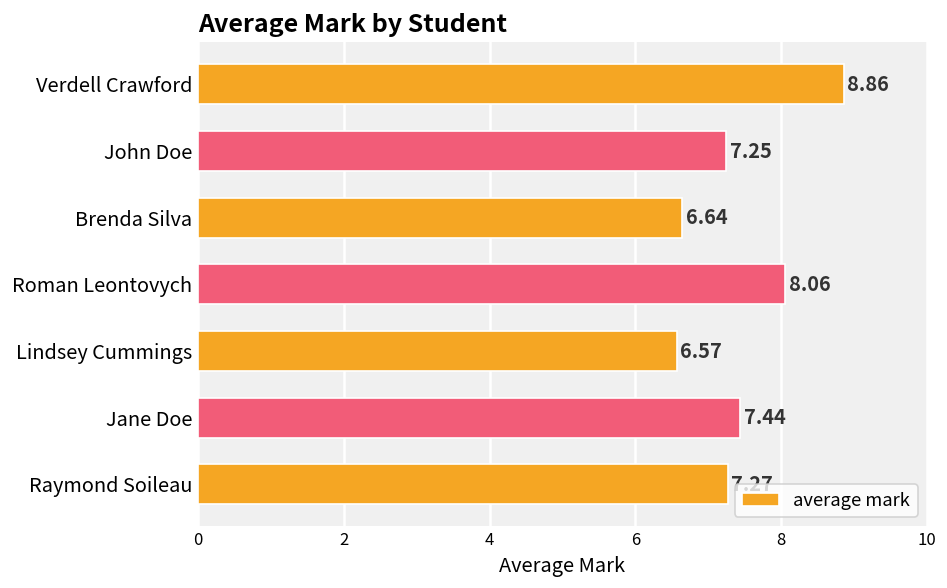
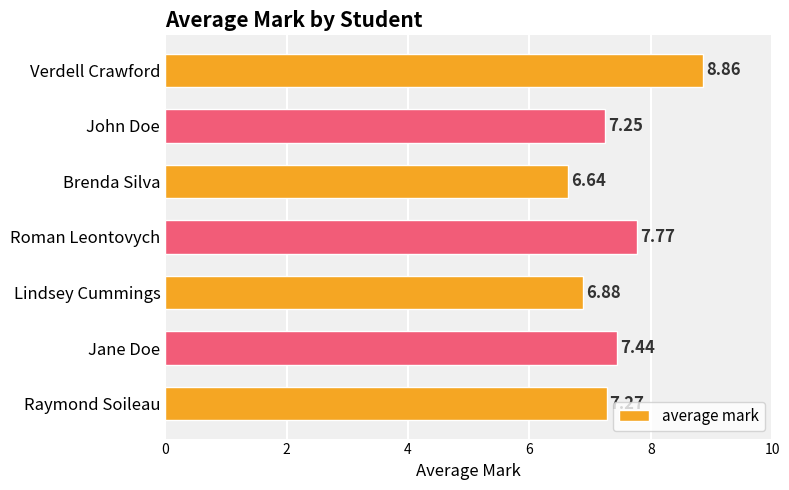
Roman Leontovych: 8.06 -> 7.77
Lindsey Cummings: 6.57 -> 6.88
